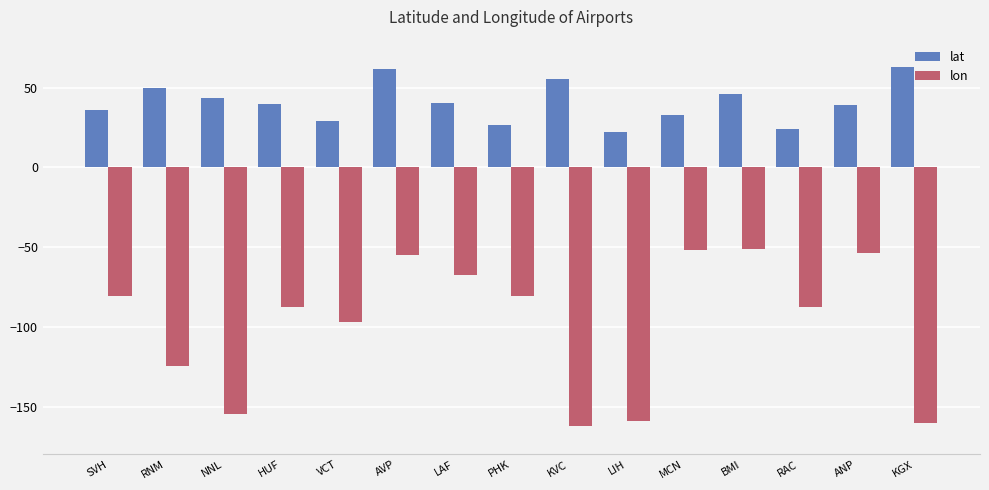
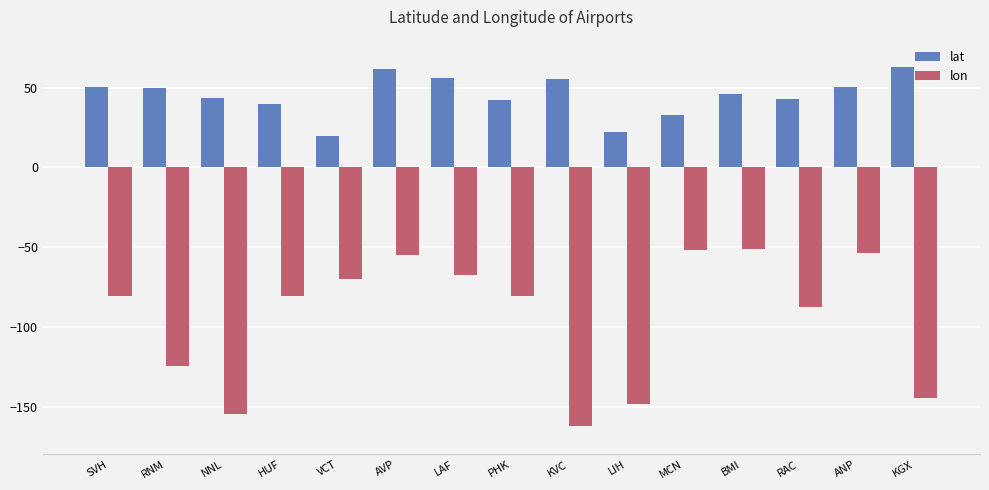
lat, SVH: 36 -> 50
lon, HUF: -87 -> -81
lat, VCT: 29 -> 20
lon, VCT: -97 -> -70
lat, LAF: 40 -> 56
lat, PHK: 27 -> 42
lon, LIH: -159 -> -149
lat, RAC: 24 -> 43
lat, ANP: 39 -> 50
lon, KGX: -160 -> -145
